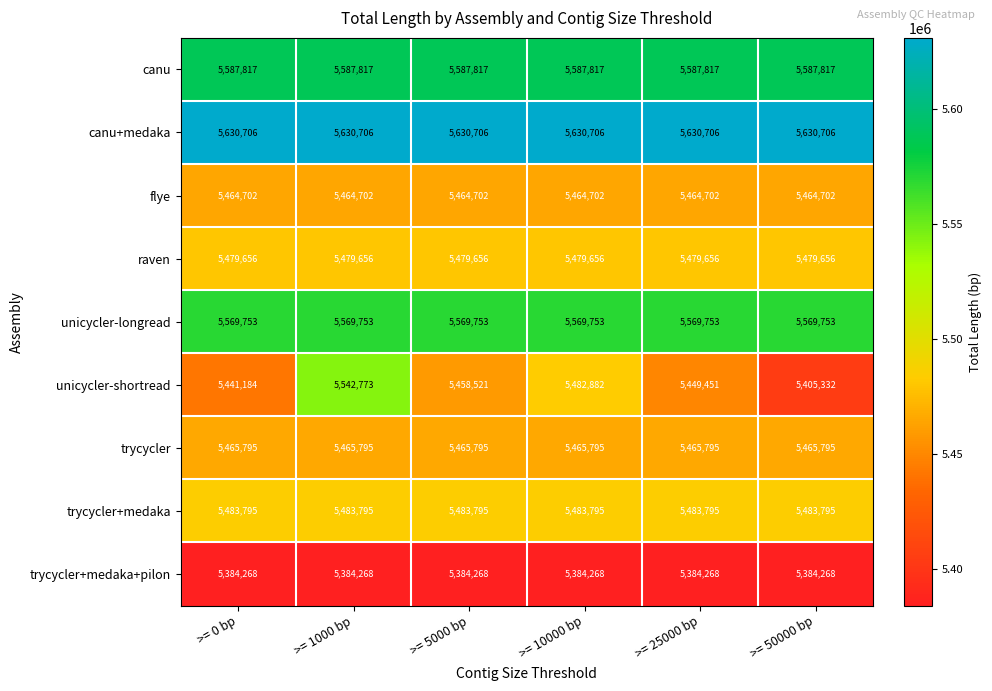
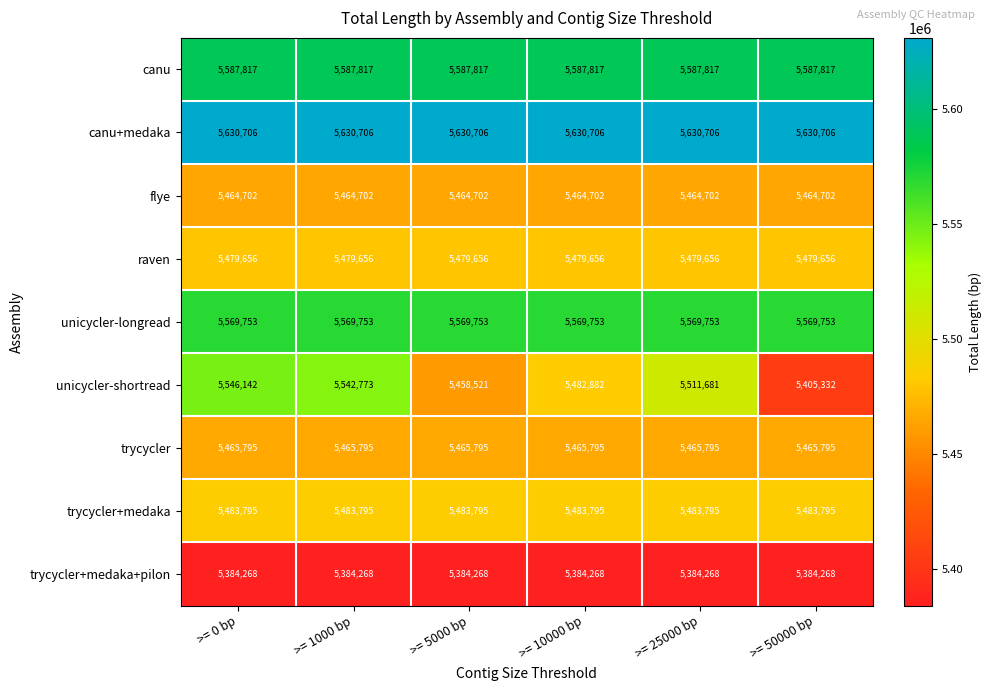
unicycler-shortread, >= 0 bp: 5,441,184 -> 5,546,142
unicycler-shortread, >= 25000 bp: 5,449,451 -> 5,511,681
